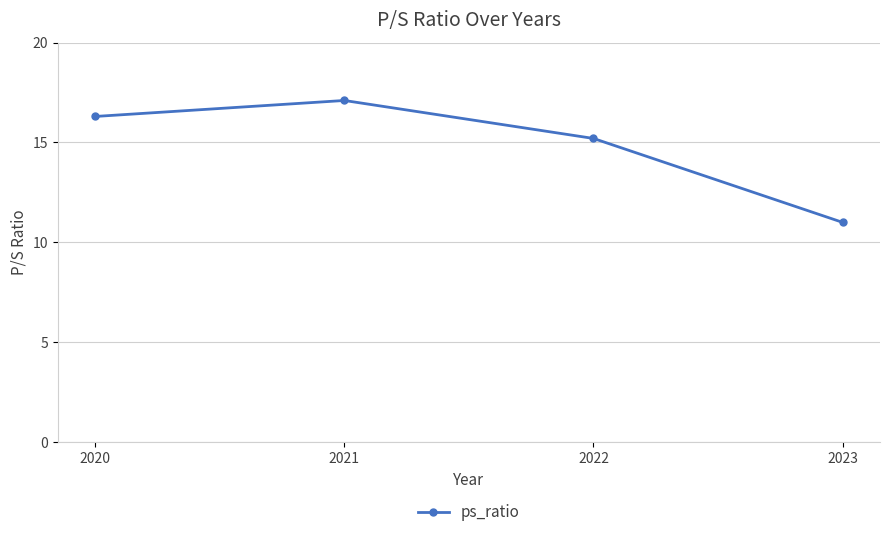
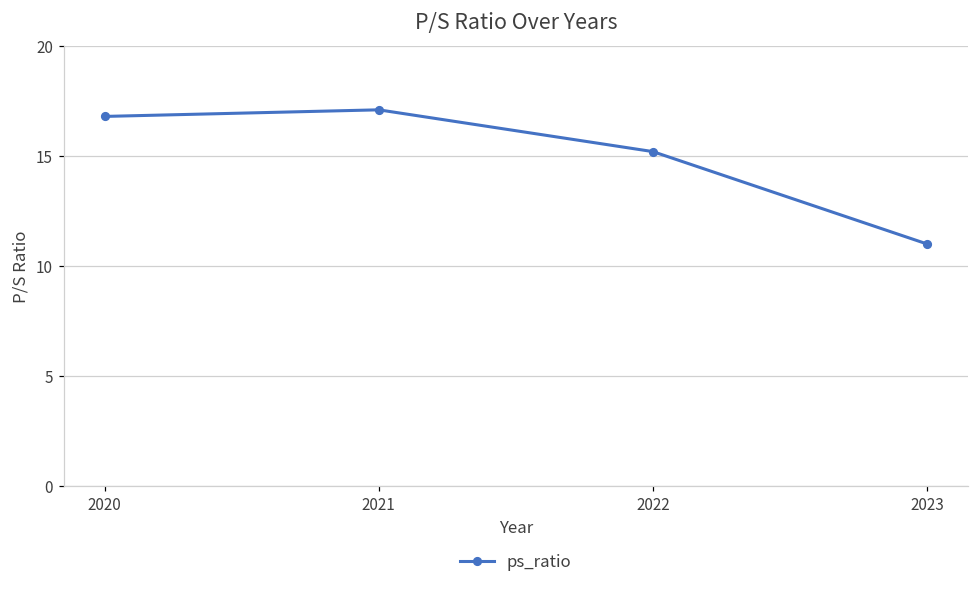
2020: 16.3 -> 16.8
